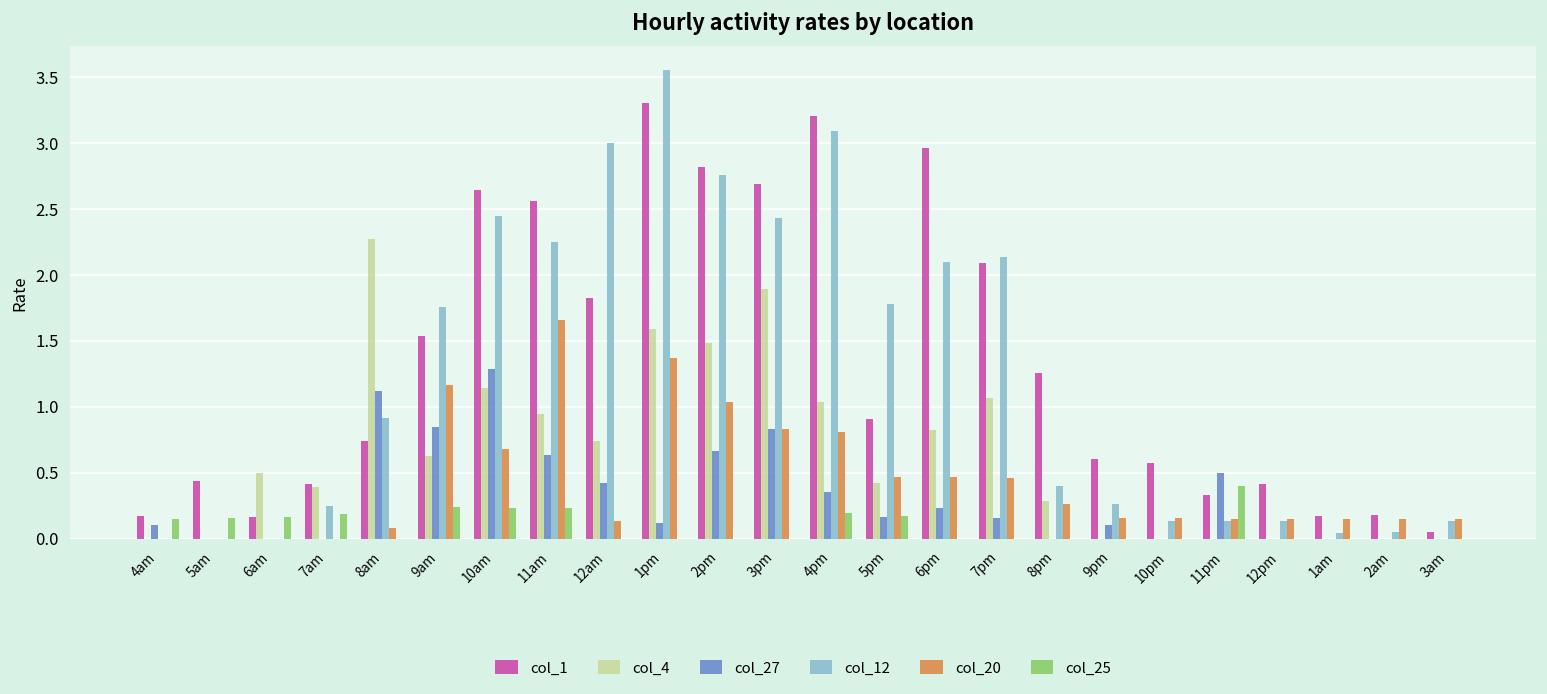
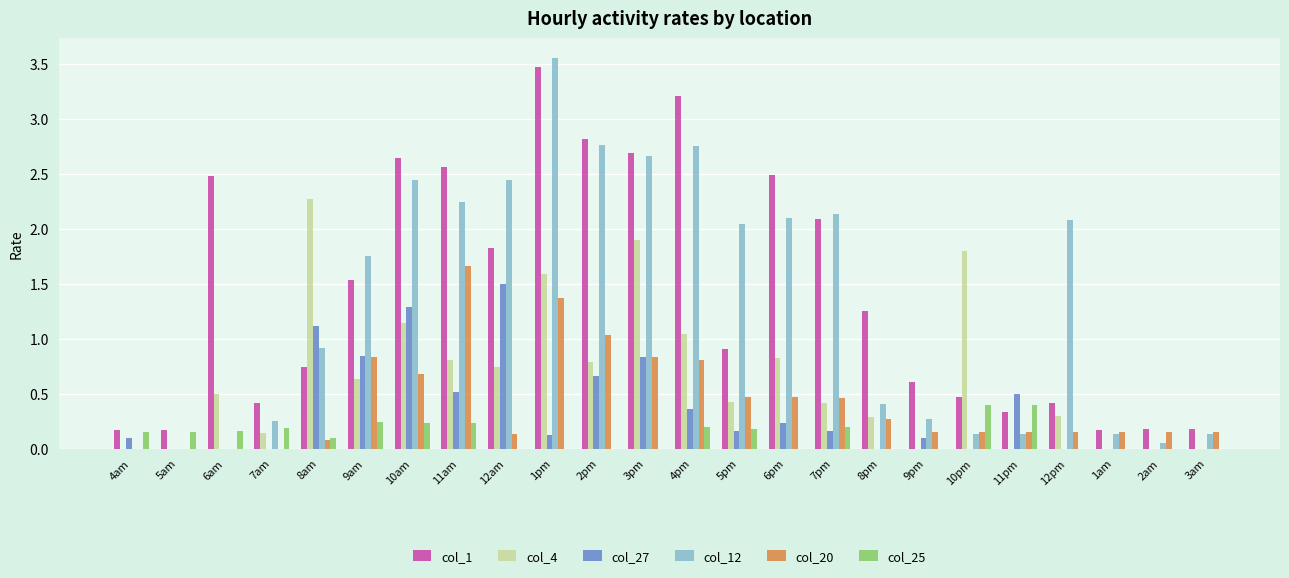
col_1, 5am: 0.44 -> 0.17
col_1, 6am: 0.17 -> 2.48
col_4, 7am: 0.39 -> 0.14
col_25, 8am: 0.0 -> 0.1
col_20, 9am: 1.16 -> 0.83
col_4, 11am: 0.94 -> 0.81
col_27, 11am: 0.63 -> 0.51
col_27, 12am: 0.42 -> 1.49
col_12, 12am: 3.00 -> 2.44
col_1, 1pm: 3.30 -> 3.47
col_4, 2pm: 1.48 -> 0.78
col_12, 3pm: 2.43 -> 2.66
col_12, 4pm: 3.09 -> 2.75
col_12, 5pm: 1.78 -> 2.04
col_1, 6pm: 2.96 -> 2.48
col_4, 7pm: 1.06 -> 0.42
col_25, 7pm: 0.0 -> 0.2
col_1, 10pm: 0.58 -> 0.47
col_4, 10pm: 0.0 -> 1.8
col_25, 10pm: 0.0 -> 0.4
col_4, 12pm: 0.0 -> 0.3
col_12, 12pm: 0.13 -> 2.08
col_12, 1am: 0.04 -> 0.13
col_1, 3am: 0.05 -> 0.18
